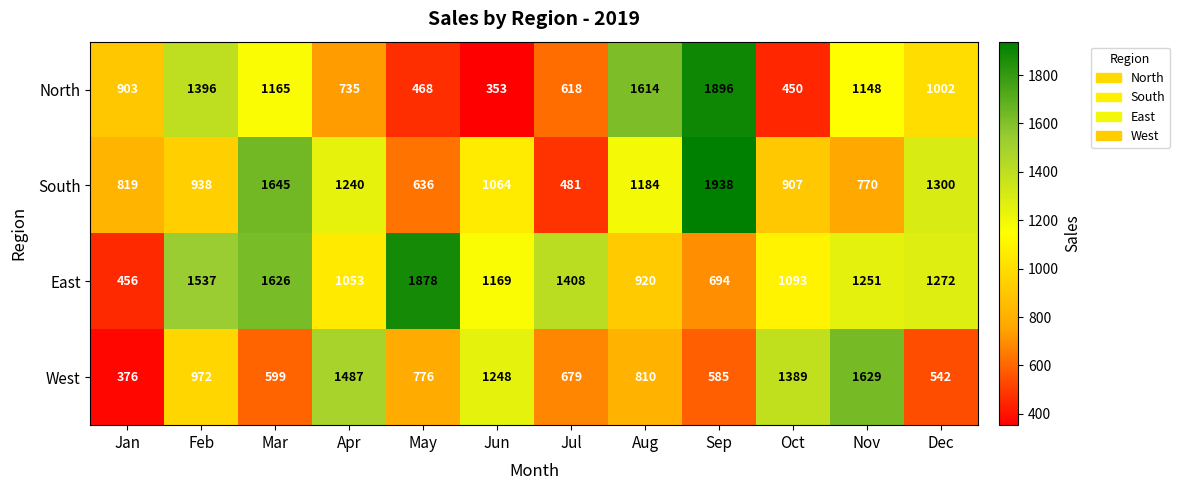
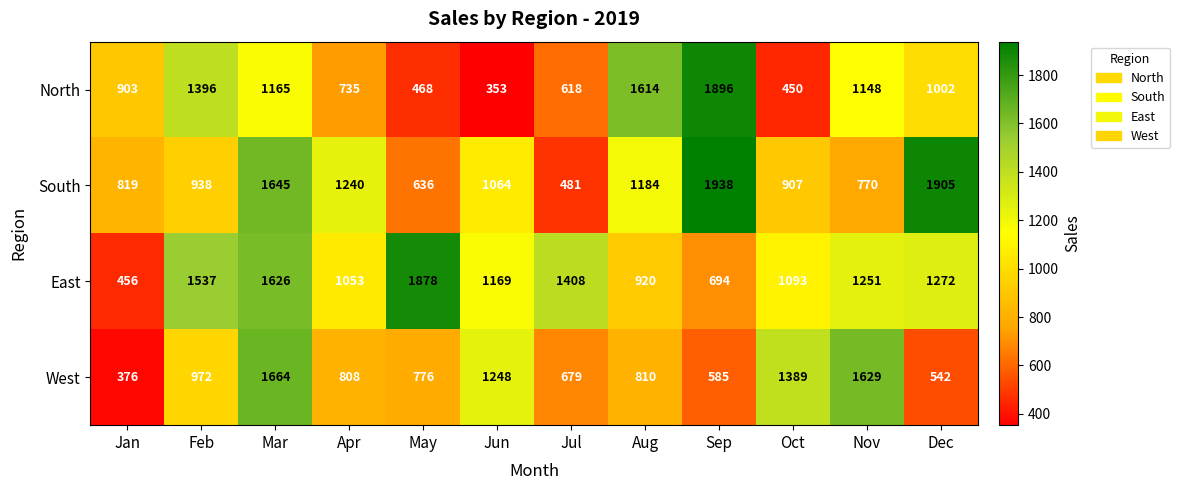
South, Dec: 1300 -> 1905
West, Mar: 599 -> 1664
West, Apr: 1487 -> 808
